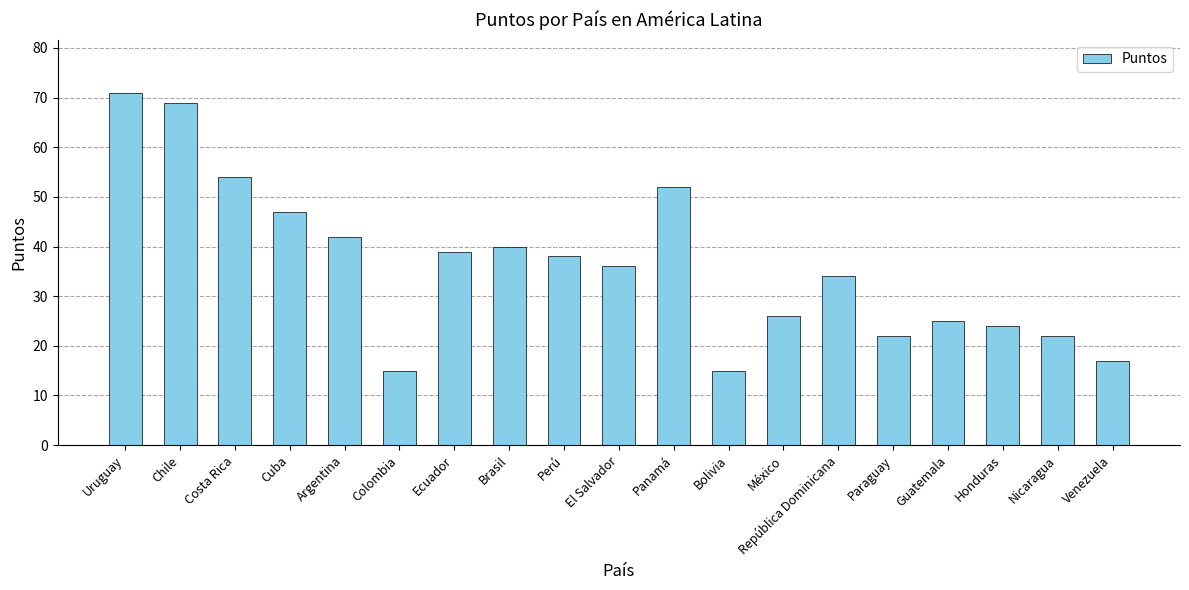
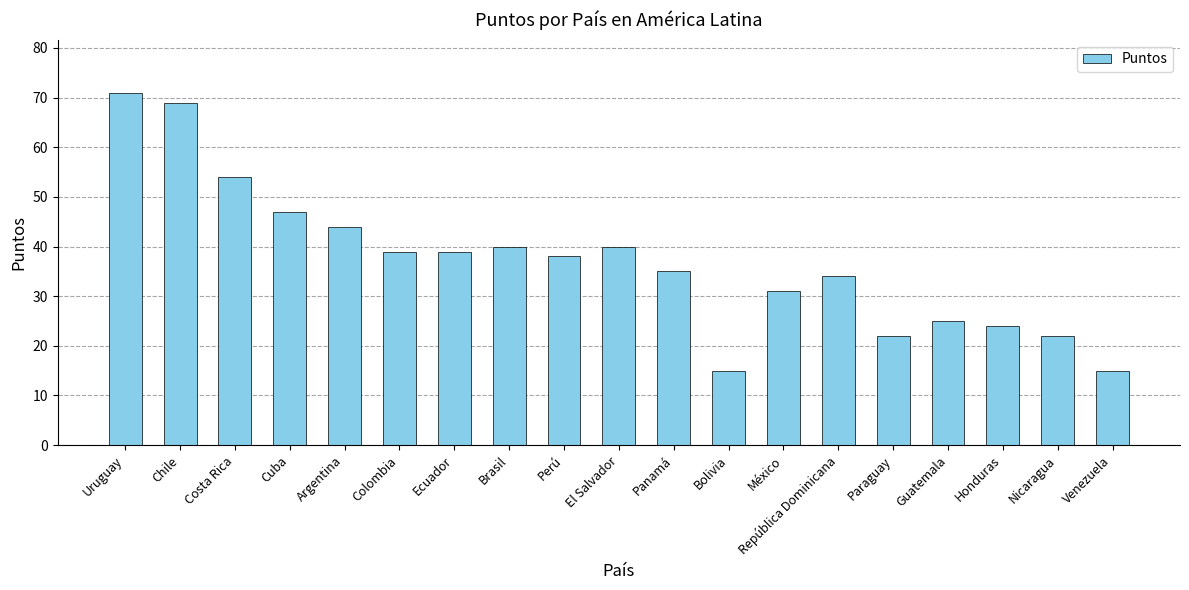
Argentina: 42 -> 44
Colombia: 15 -> 39
El Salvador: 36 -> 40
Panamá: 52 -> 35
México: 26 -> 31
Venezuela: 17 -> 15
